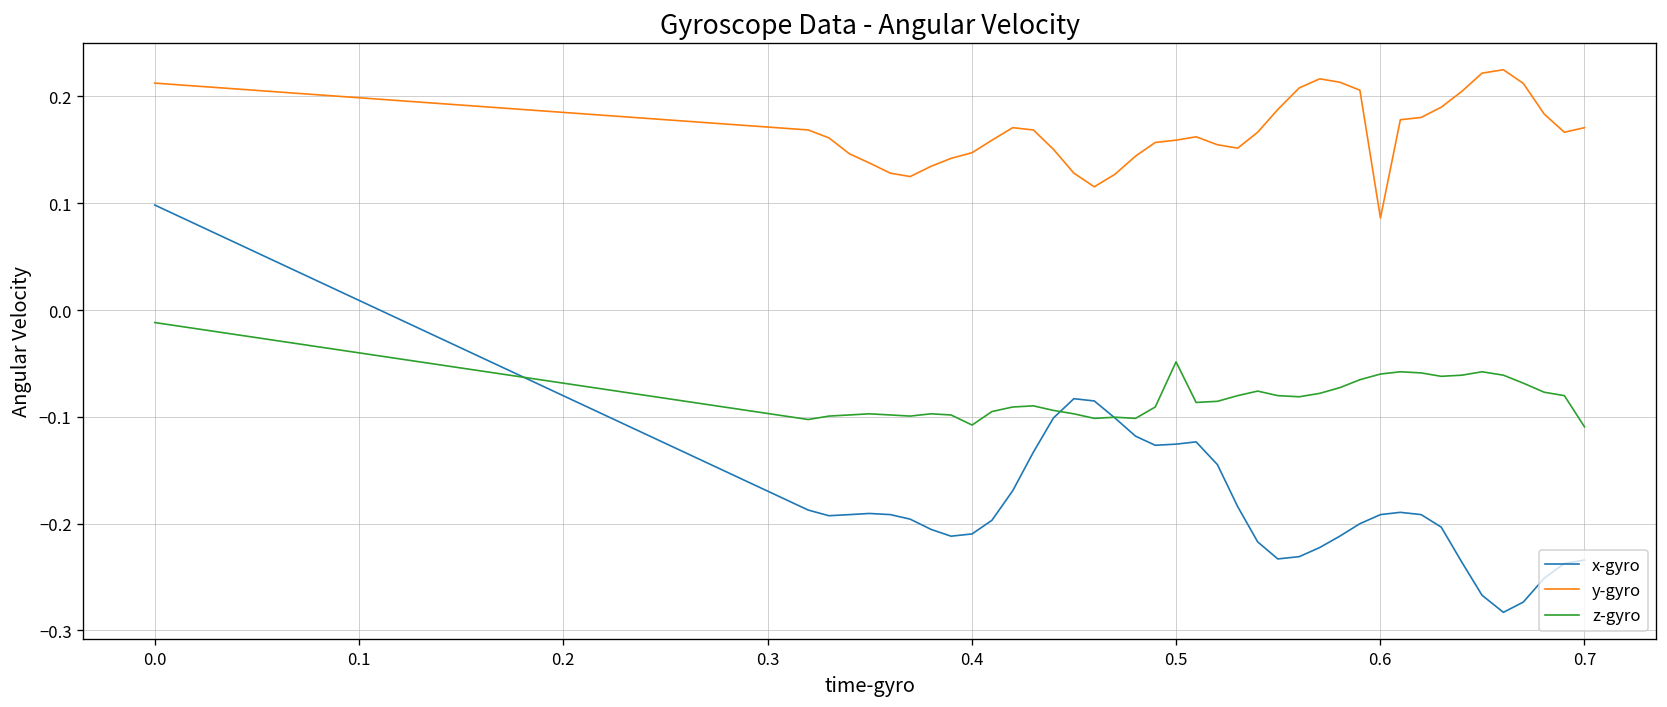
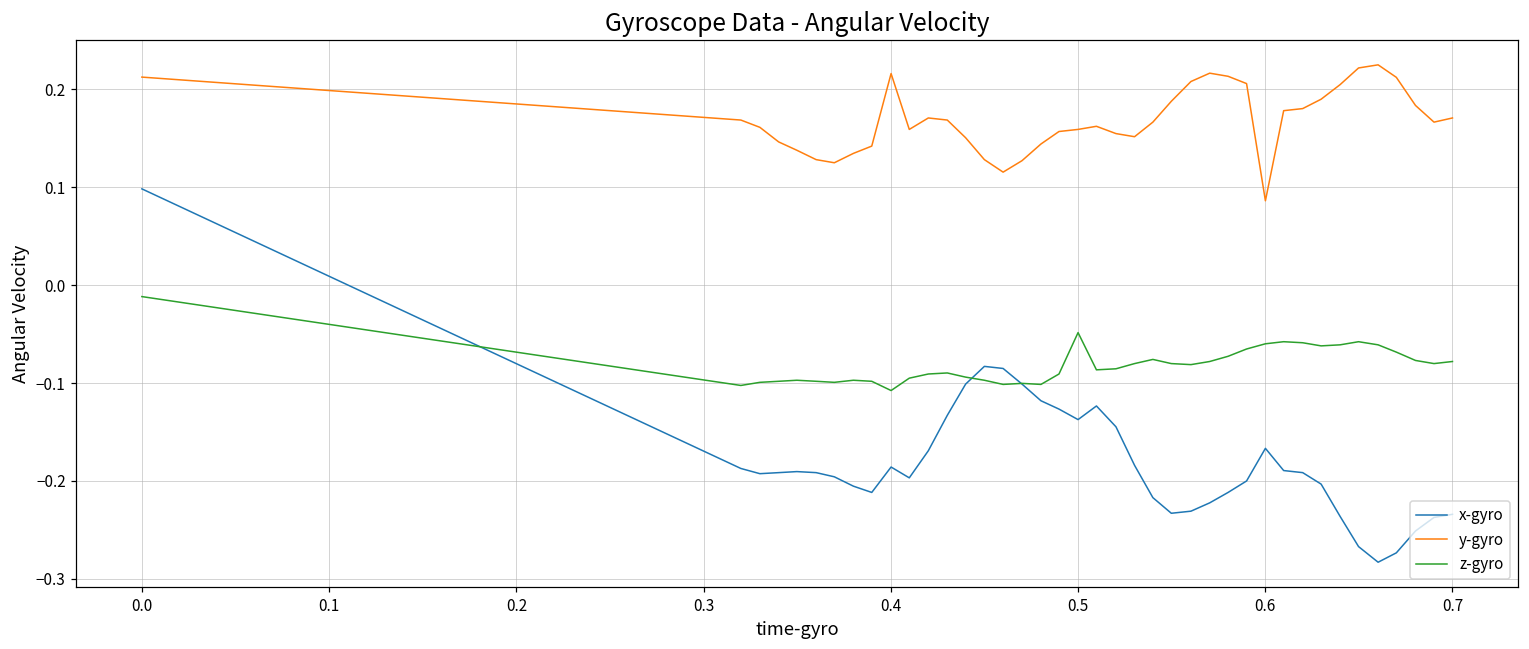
x-gyro, 0.4: -0.21 -> -0.19
y-gyro, 0.4: 0.15 -> 0.22
x-gyro, 0.5: -0.13 -> -0.14
x-gyro, 0.6: -0.19 -> -0.17
z-gyro, 0.7: -0.11 -> -0.08
